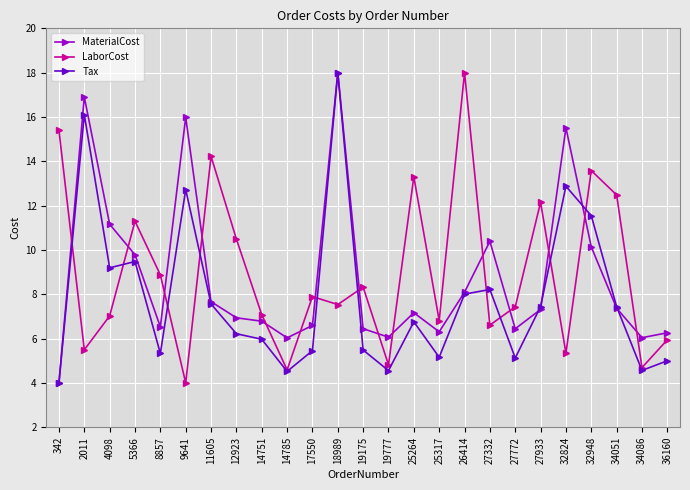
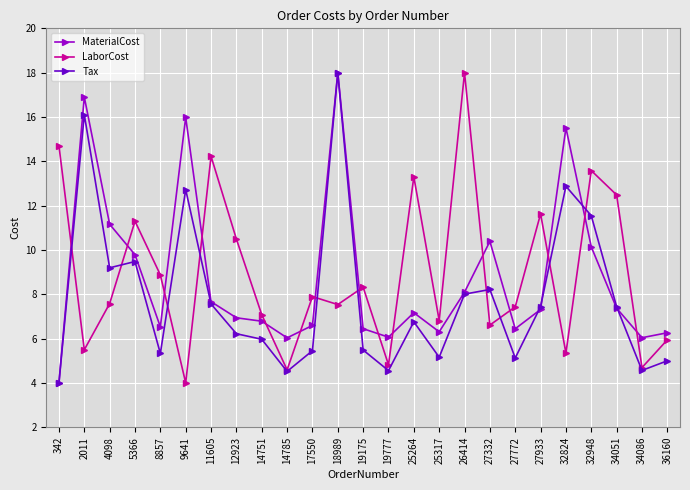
LaborCost, 342: 15.4 -> 14.7
LaborCost, 4098: 7.0 -> 7.6
LaborCost, 27933: 12.2 -> 11.6
